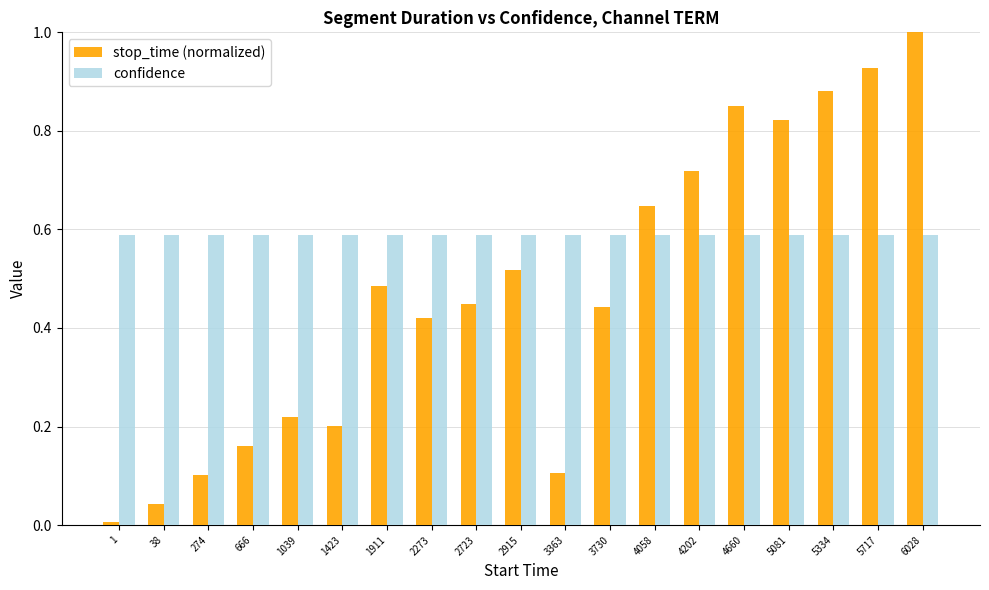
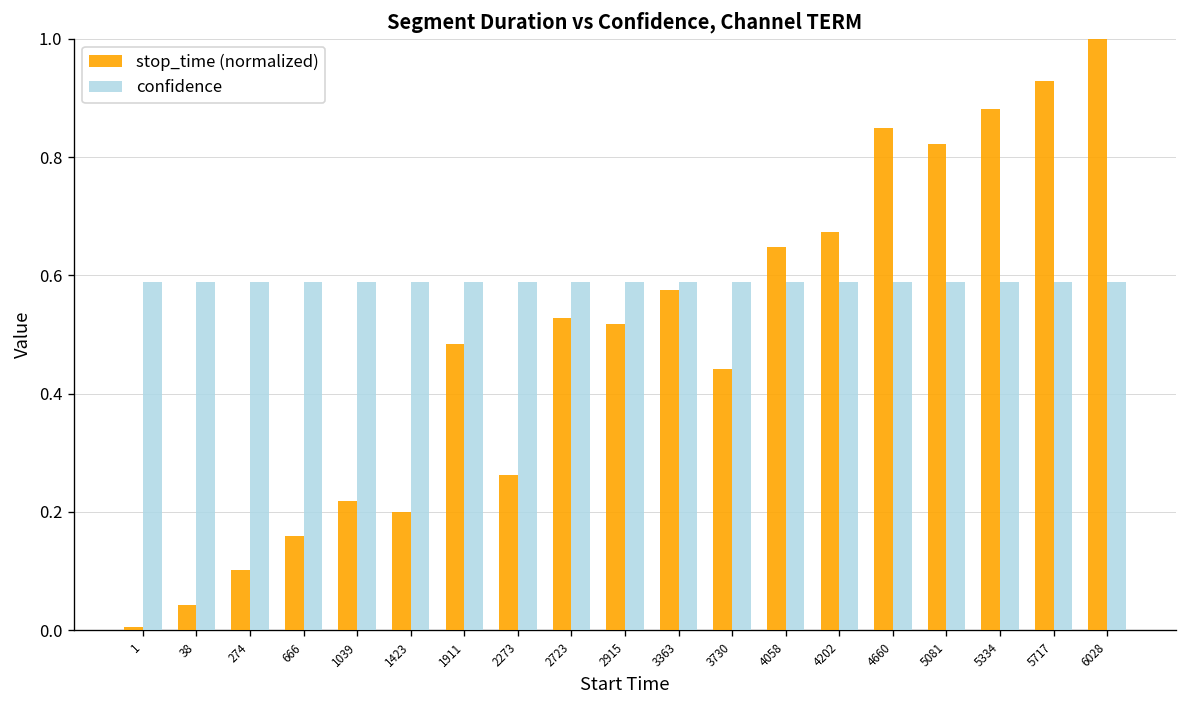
stop_time (normalized), 2273: 0.42 -> 0.26
stop_time (normalized), 2723: 0.45 -> 0.53
stop_time (normalized), 3363: 0.11 -> 0.57
stop_time (normalized), 4202: 0.72 -> 0.67
